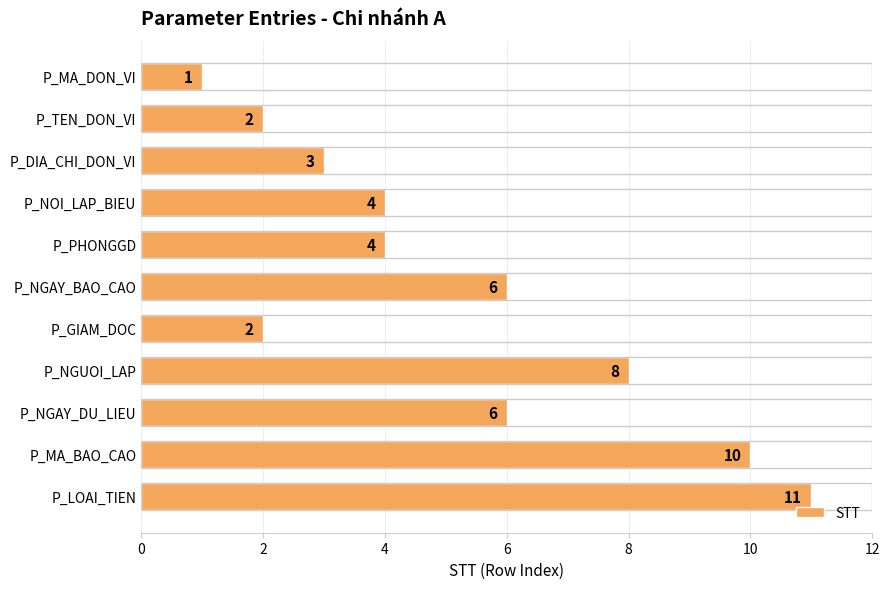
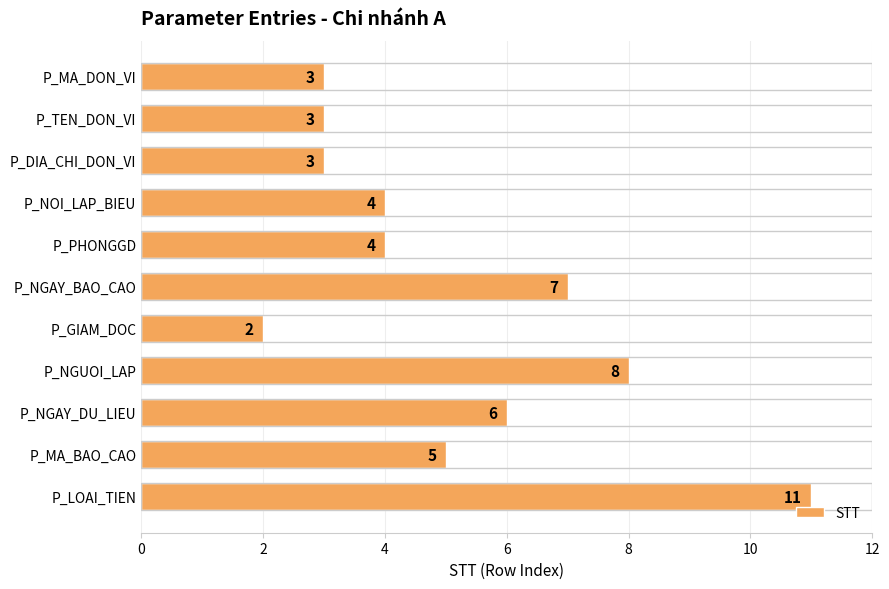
P_MA_DON_VI: 1 -> 3
P_TEN_DON_VI: 2 -> 3
P_NGAY_BAO_CAO: 6 -> 7
P_MA_BAO_CAO: 10 -> 5
